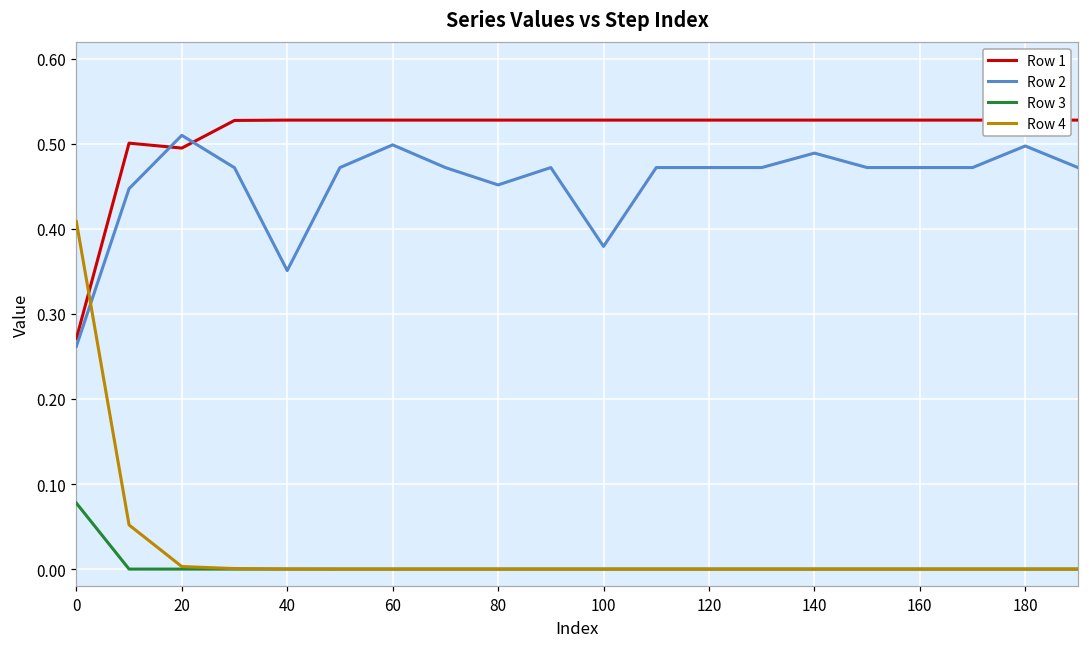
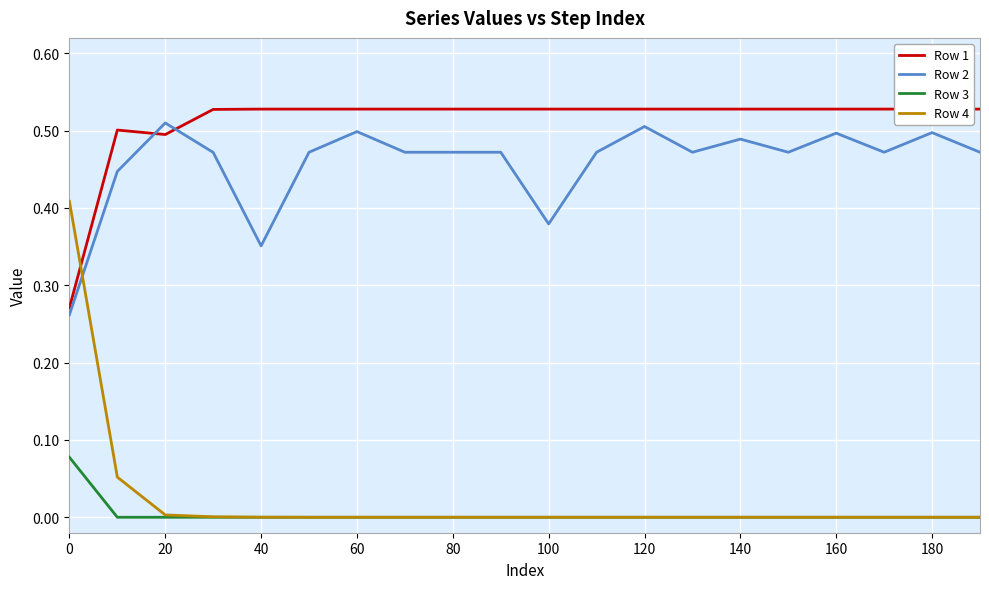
Row 2, 80: 0.45 -> 0.47
Row 2, 120: 0.47 -> 0.51
Row 2, 160: 0.47 -> 0.50
